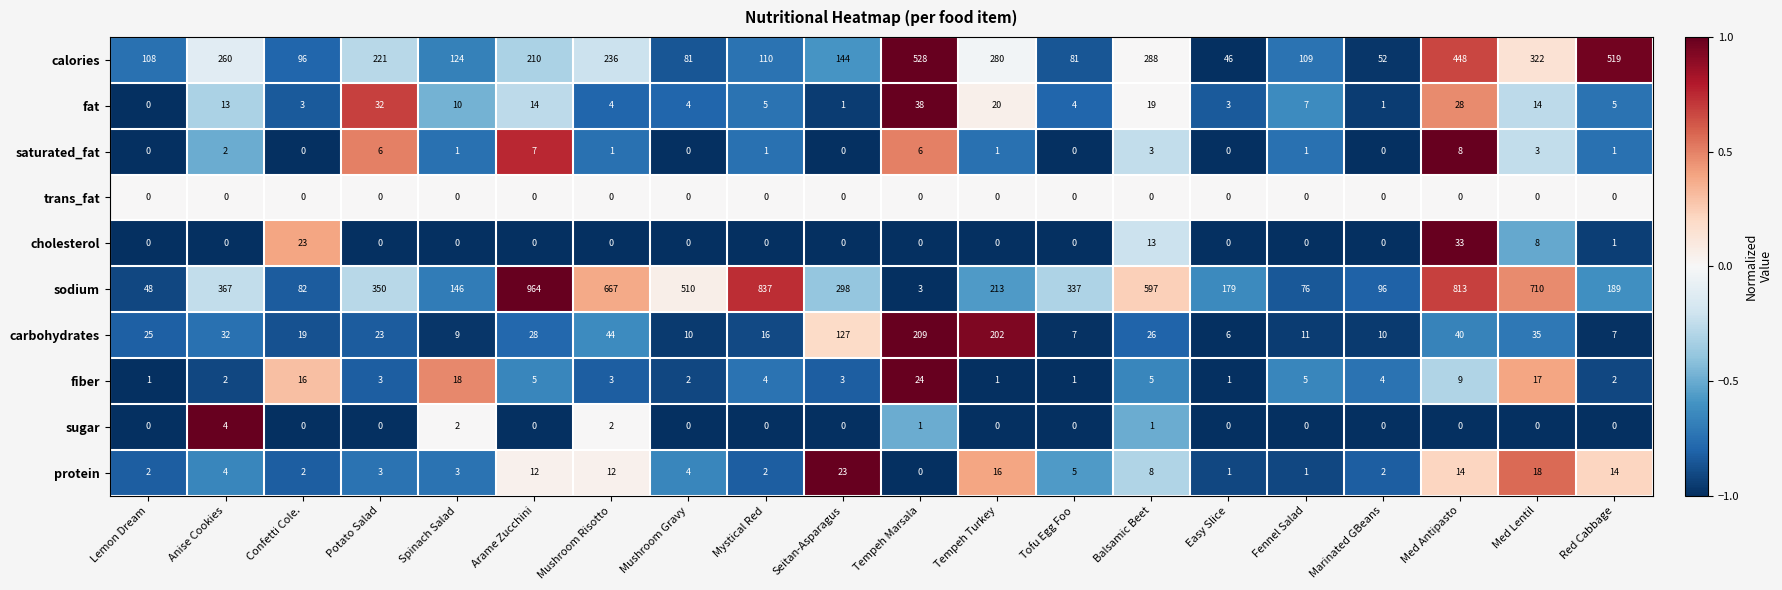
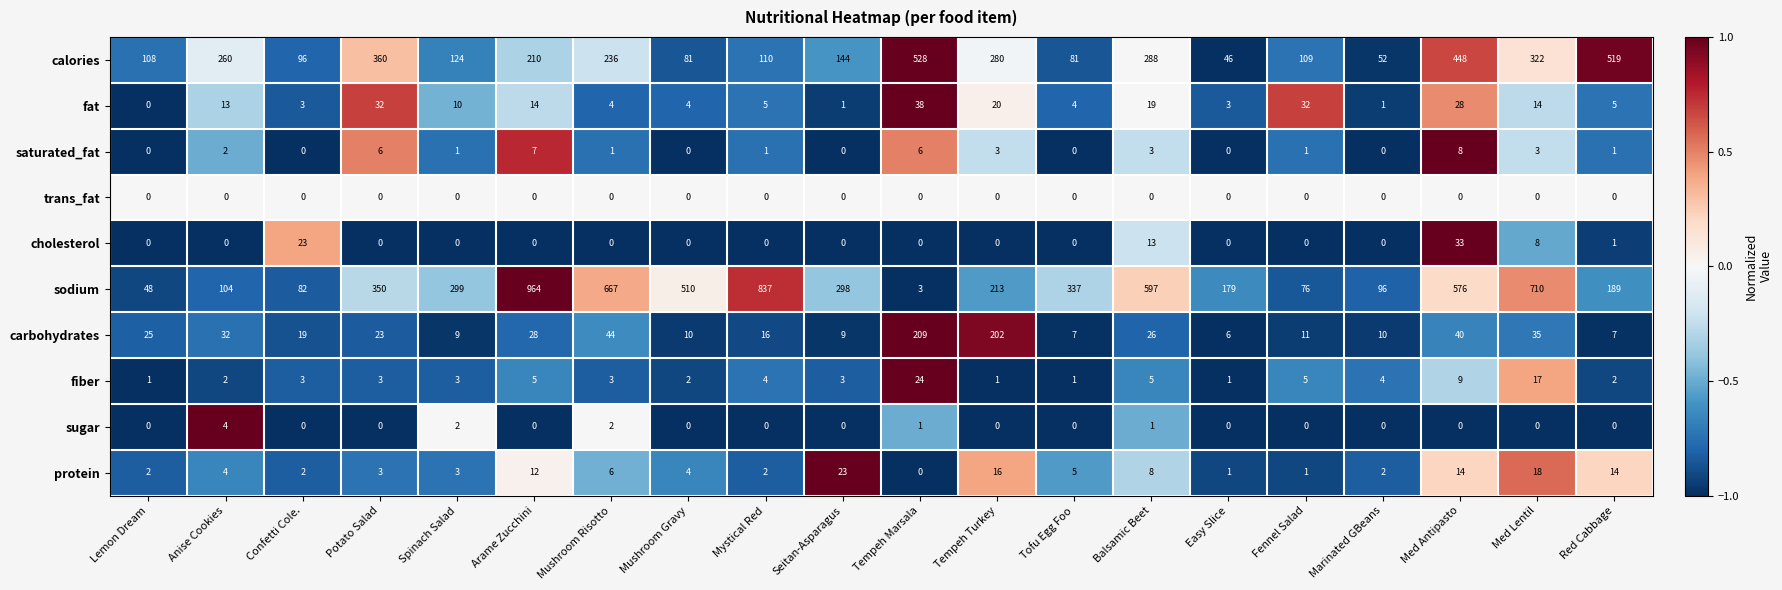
calories, Potato Salad: 221 -> 360
fat, Fennel Salad: 7 -> 32
saturated_fat, Tempeh Turkey: 1 -> 3
sodium, Anise Cookies: 367 -> 104
sodium, Spinach Salad: 146 -> 299
sodium, Med Antipasto: 813 -> 576
carbohydrates, Seitan-Asparagus: 127 -> 9
fiber, Confetti Cole.: 16 -> 3
fiber, Spinach Salad: 18 -> 3
protein, Mushroom Risotto: 12 -> 6
